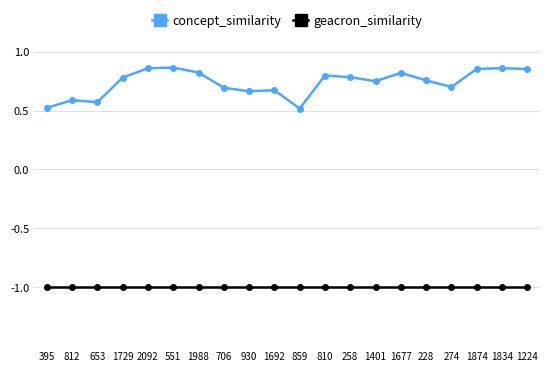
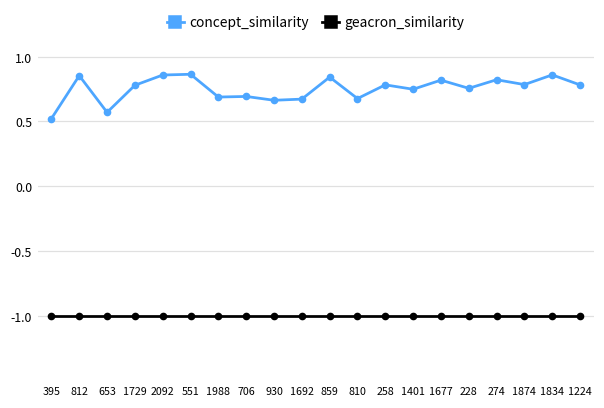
concept_similarity, 812: 0.59 -> 0.85
concept_similarity, 1988: 0.82 -> 0.69
concept_similarity, 859: 0.52 -> 0.84
concept_similarity, 810: 0.80 -> 0.68
concept_similarity, 274: 0.70 -> 0.82
concept_similarity, 1874: 0.85 -> 0.78
concept_similarity, 1224: 0.85 -> 0.78
